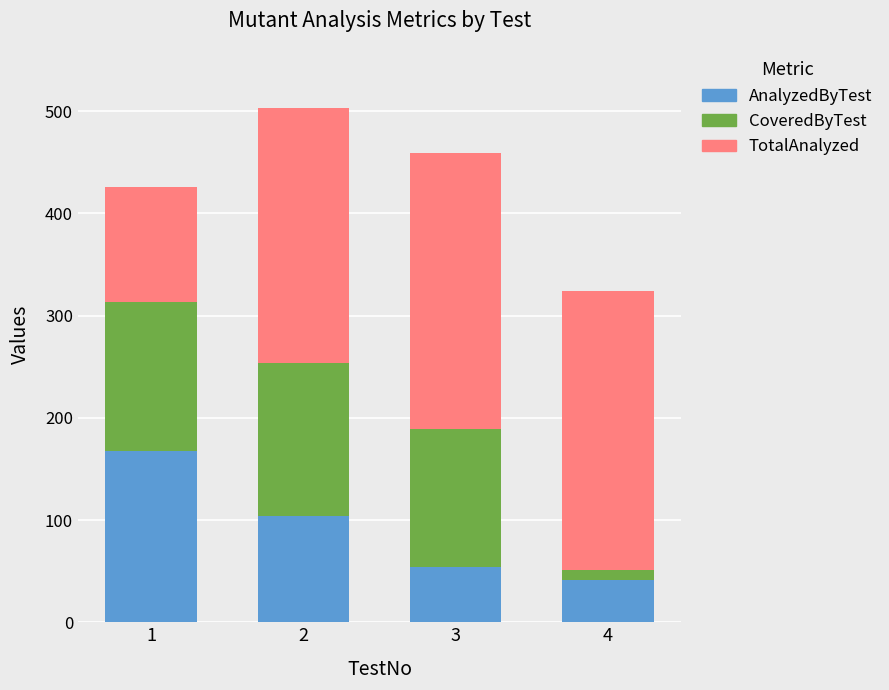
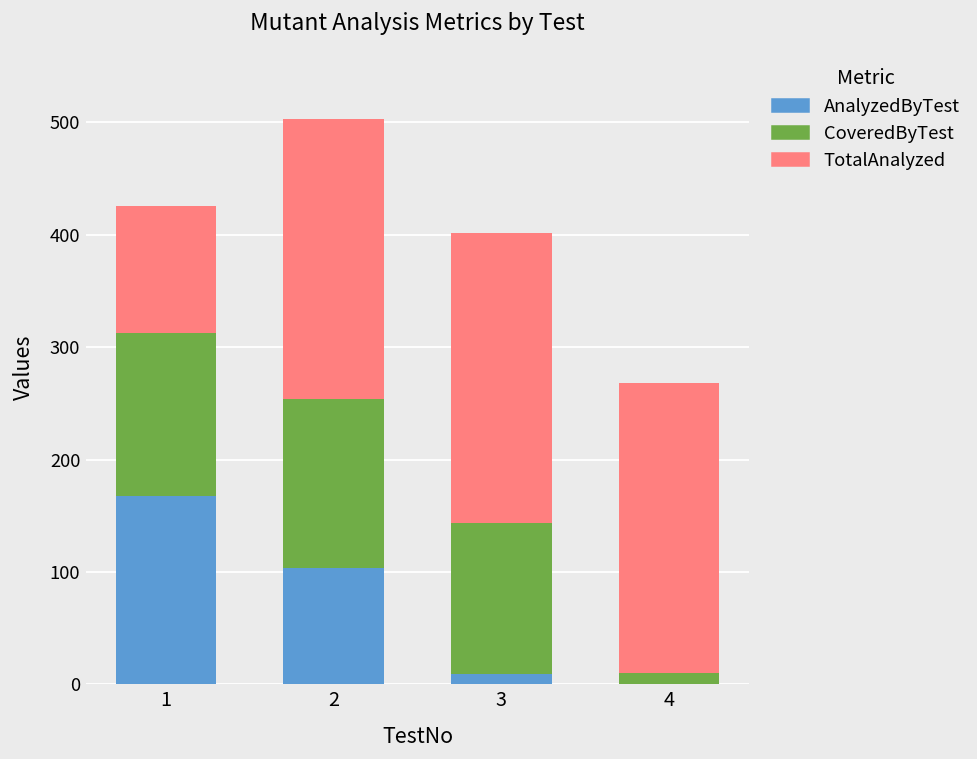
AnalyzedByTest, 3: 54 -> 9
TotalAnalyzed, 3: 270 -> 258
AnalyzedByTest, 4: 41 -> 0
TotalAnalyzed, 4: 273 -> 258
